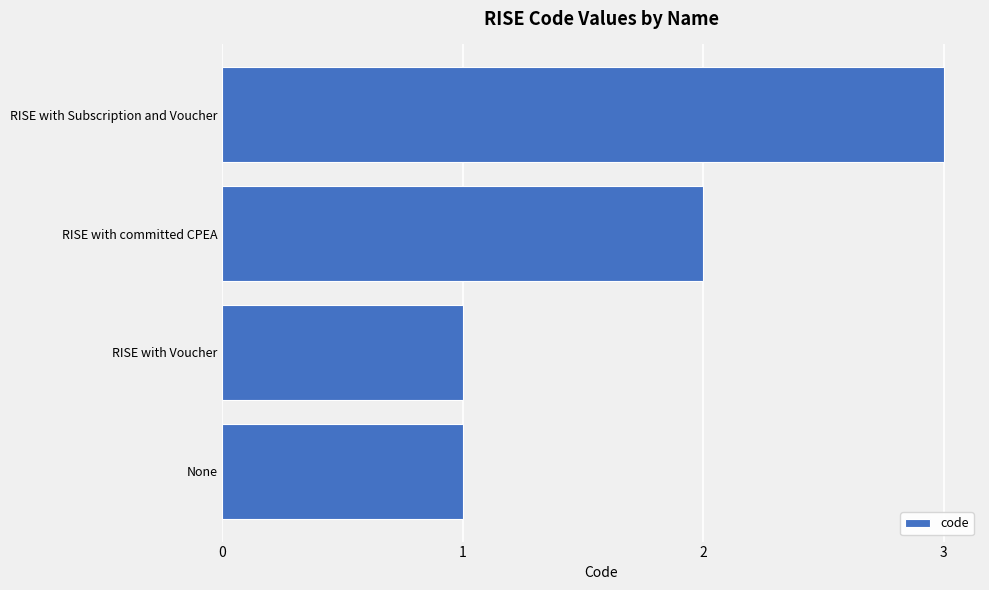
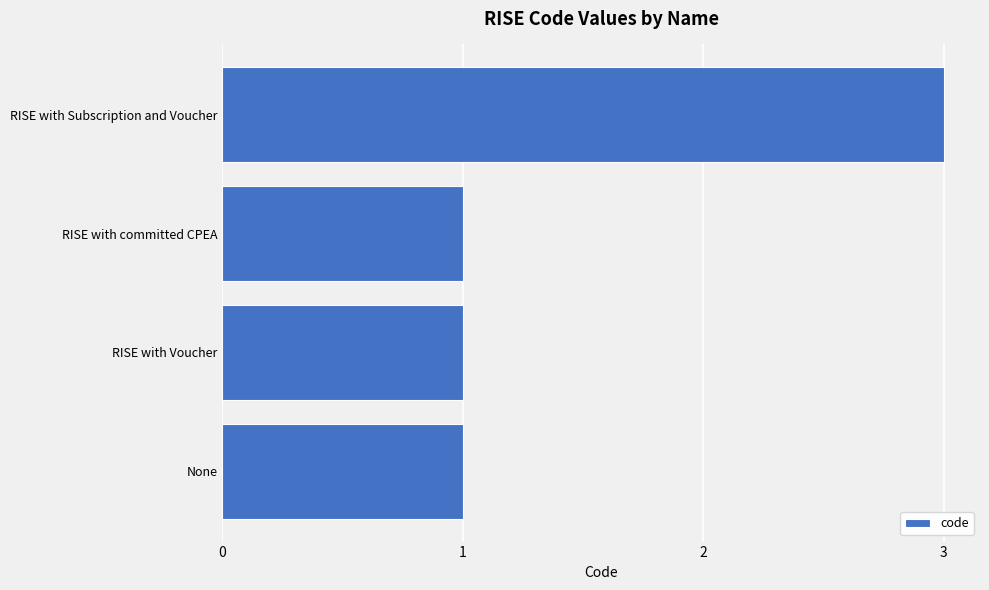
RISE with committed CPEA: 2 -> 1
